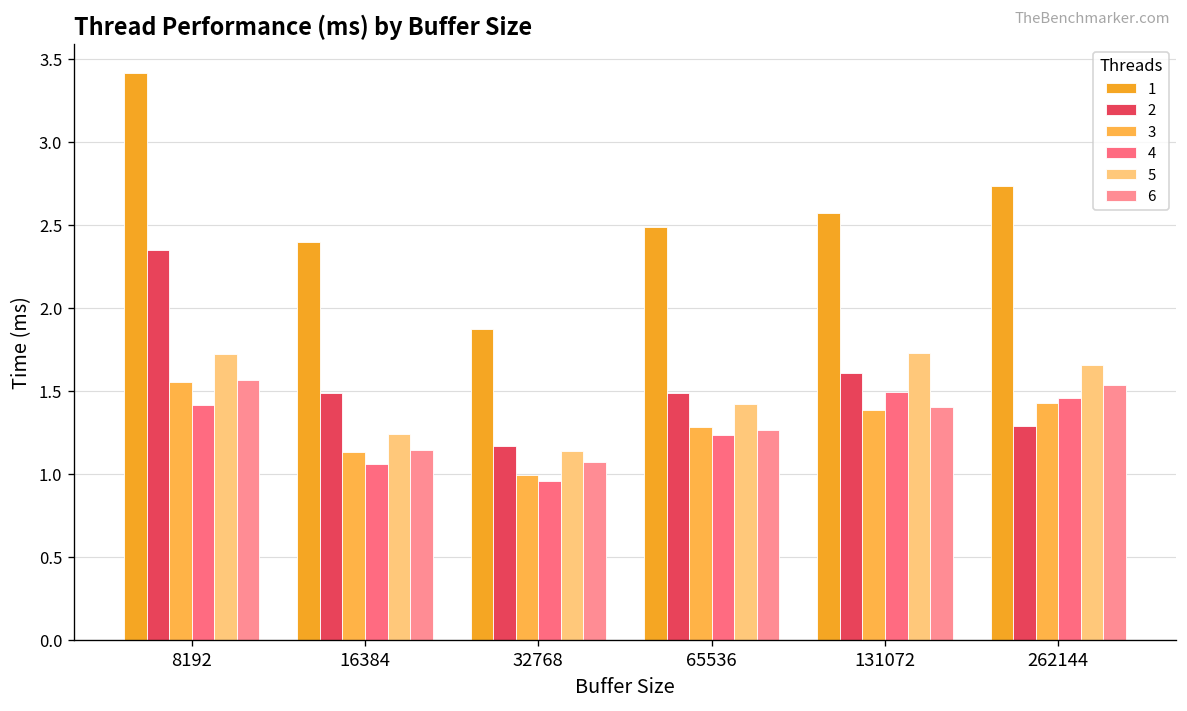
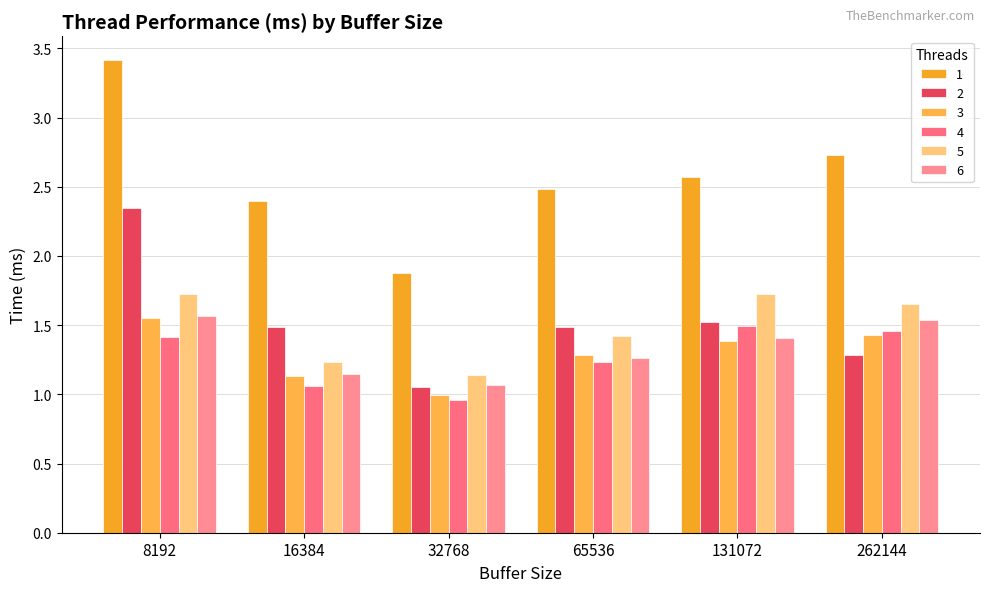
2, 32768: 1.17 -> 1.05
2, 131072: 1.60 -> 1.52
